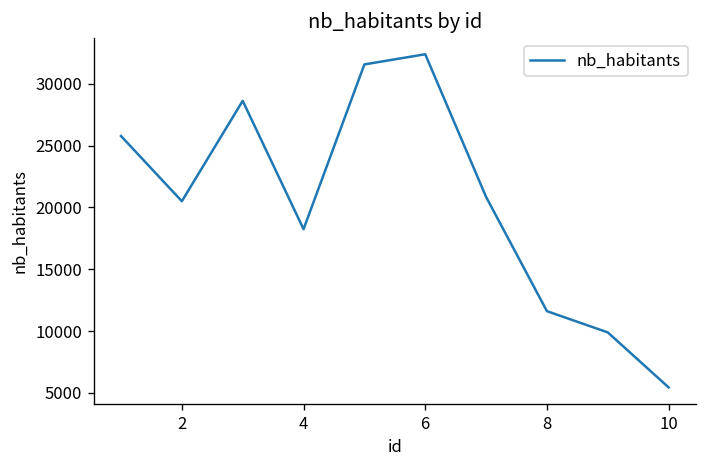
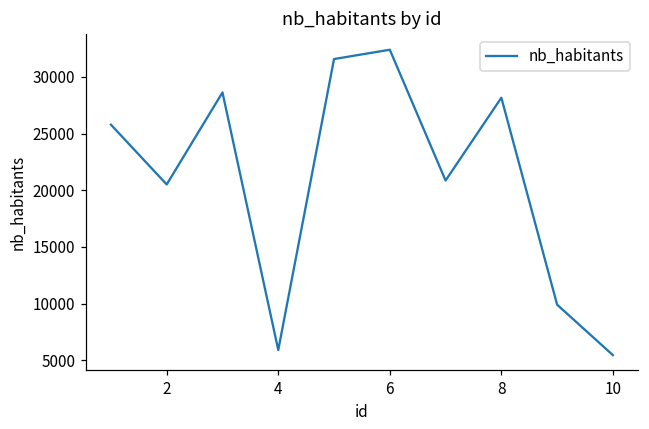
4: 18200 -> 5900
8: 11600 -> 28200
